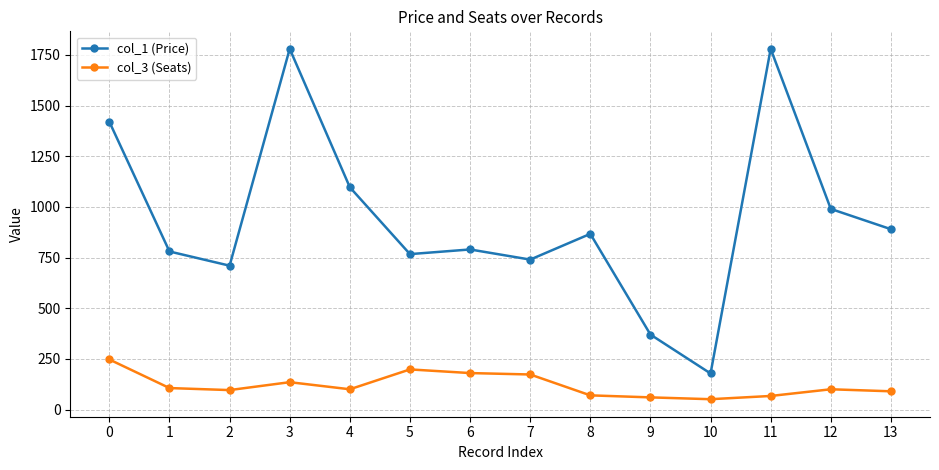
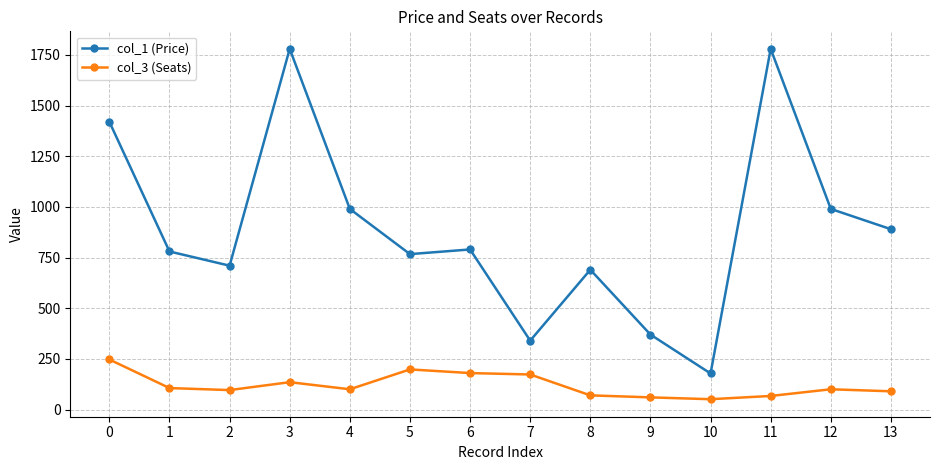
col_1 (Price), 4: 1100 -> 990
col_1 (Price), 7: 740 -> 340
col_1 (Price), 8: 870 -> 690
